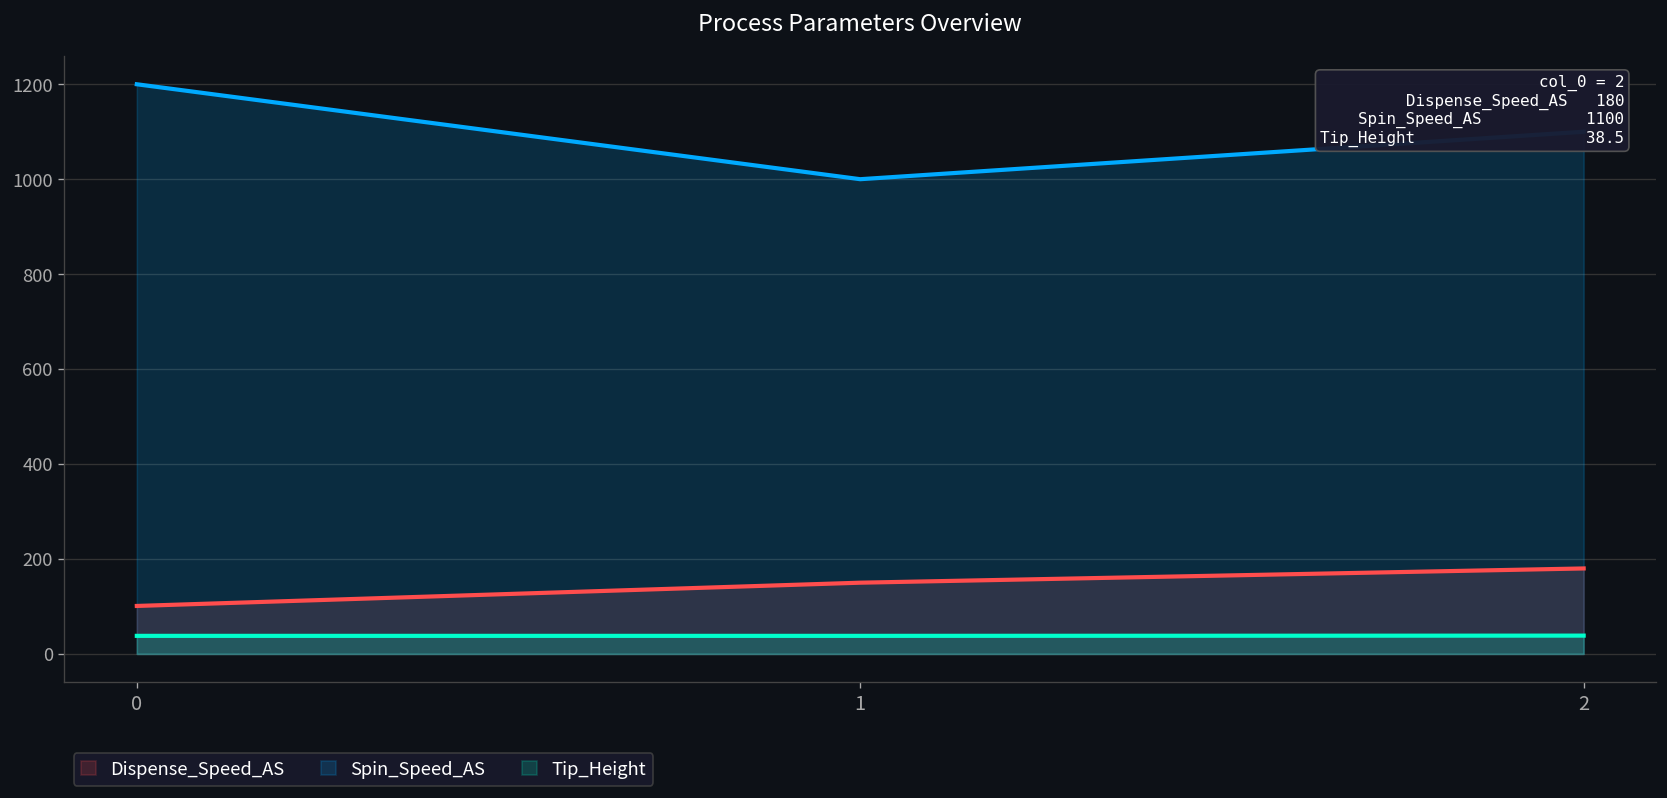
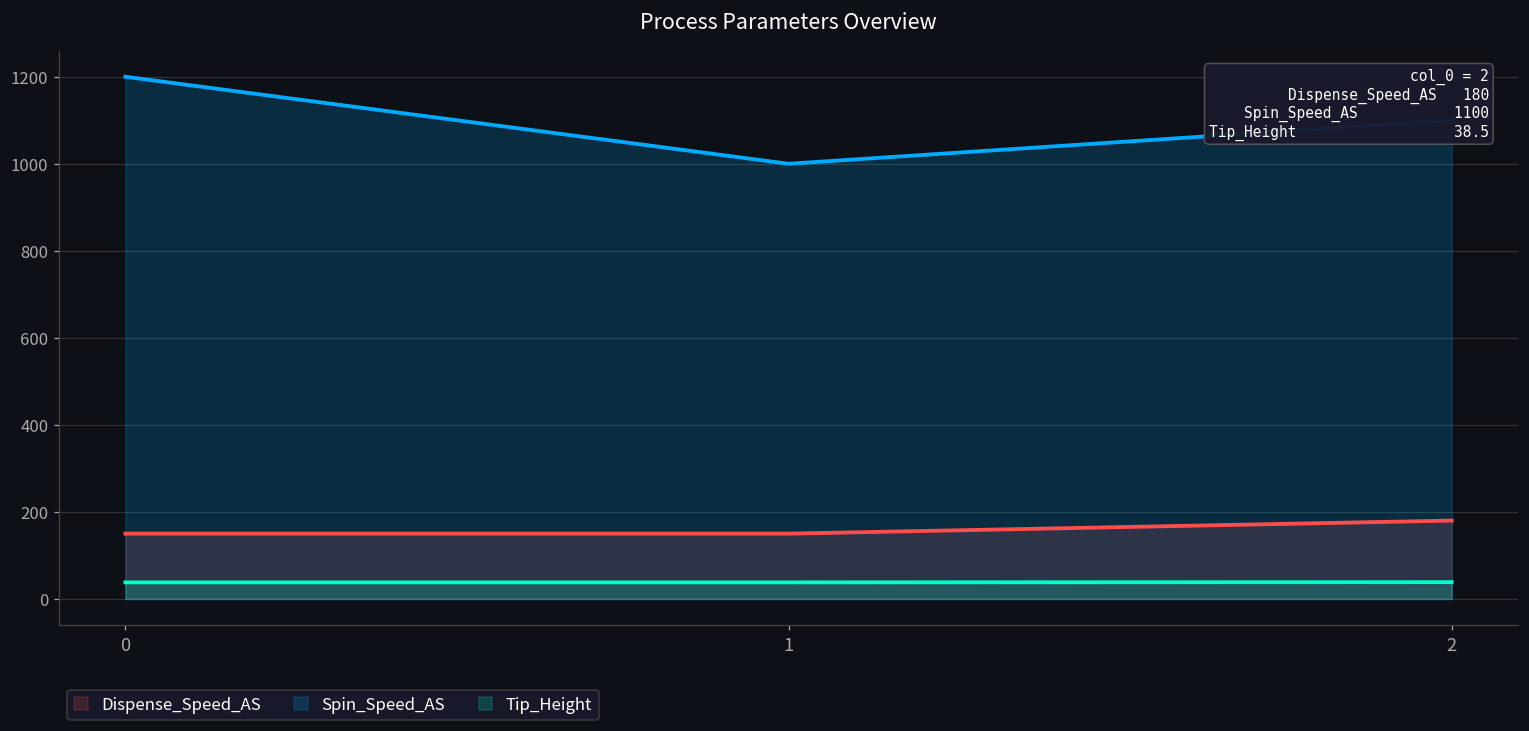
Dispense_Speed_AS, 0: 100 -> 150
